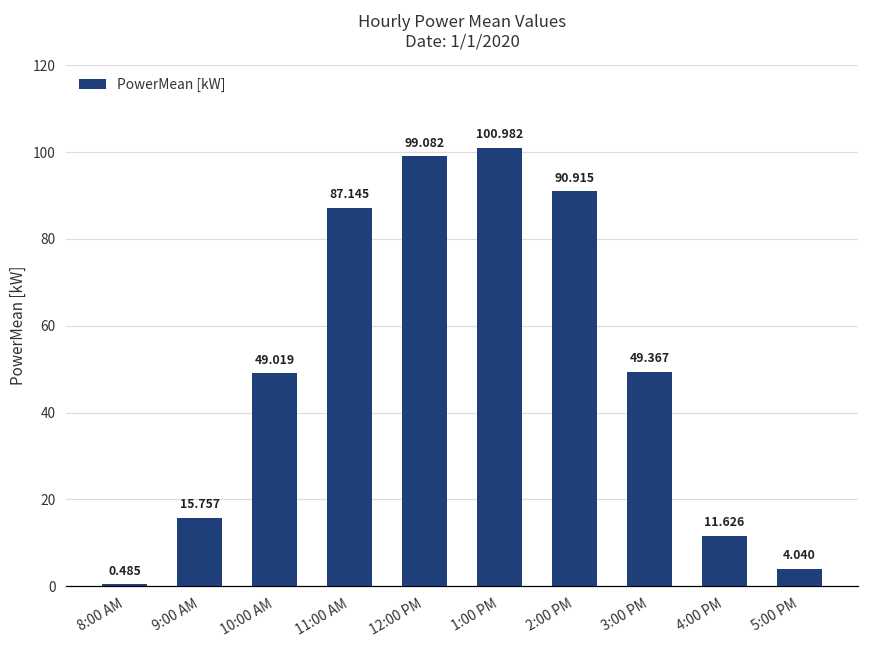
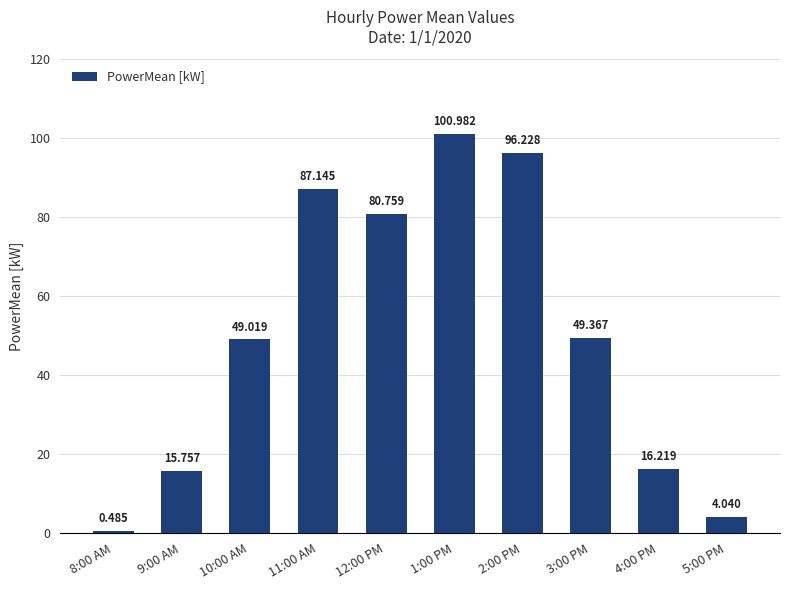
12:00 PM: 99.082 -> 80.759
2:00 PM: 90.915 -> 96.228
4:00 PM: 11.626 -> 16.219
